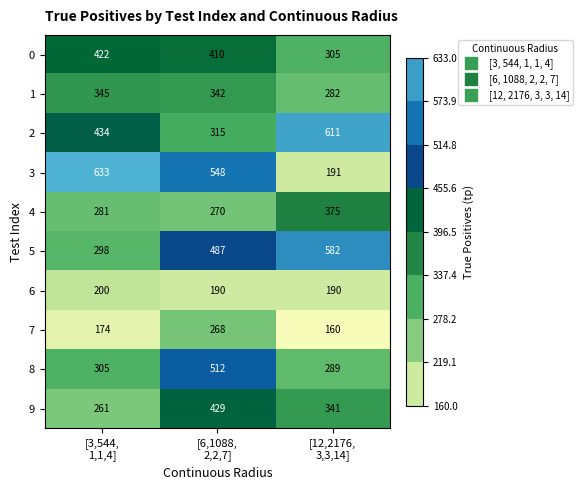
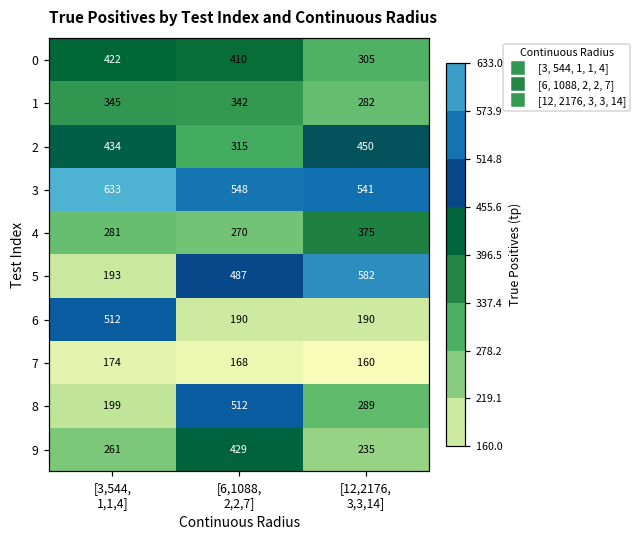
2, [12,2176, 3,3,14]: 611 -> 450
3, [12,2176, 3,3,14]: 191 -> 541
5, [3,544, 1,1,4]: 298 -> 193
6, [3,544, 1,1,4]: 200 -> 512
7, [6,1088, 2,2,7]: 268 -> 168
8, [3,544, 1,1,4]: 305 -> 199
9, [12,2176, 3,3,14]: 341 -> 235
